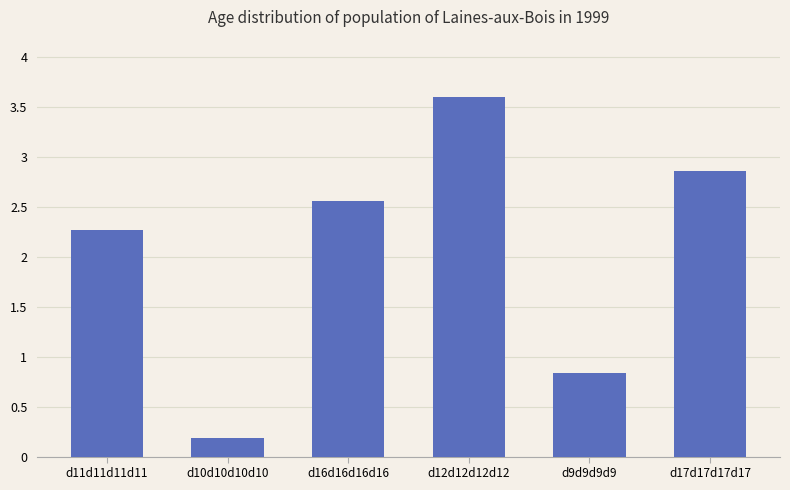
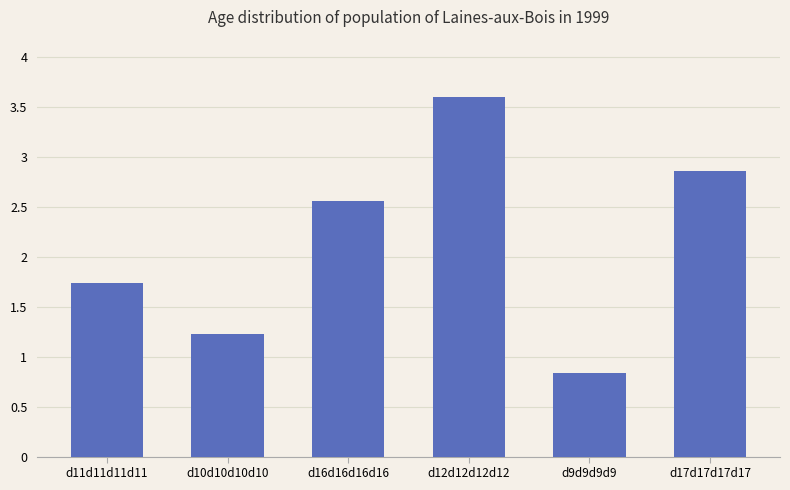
d11d11d11d11: 2.3 -> 1.7
d10d10d10d10: 0.2 -> 1.2
